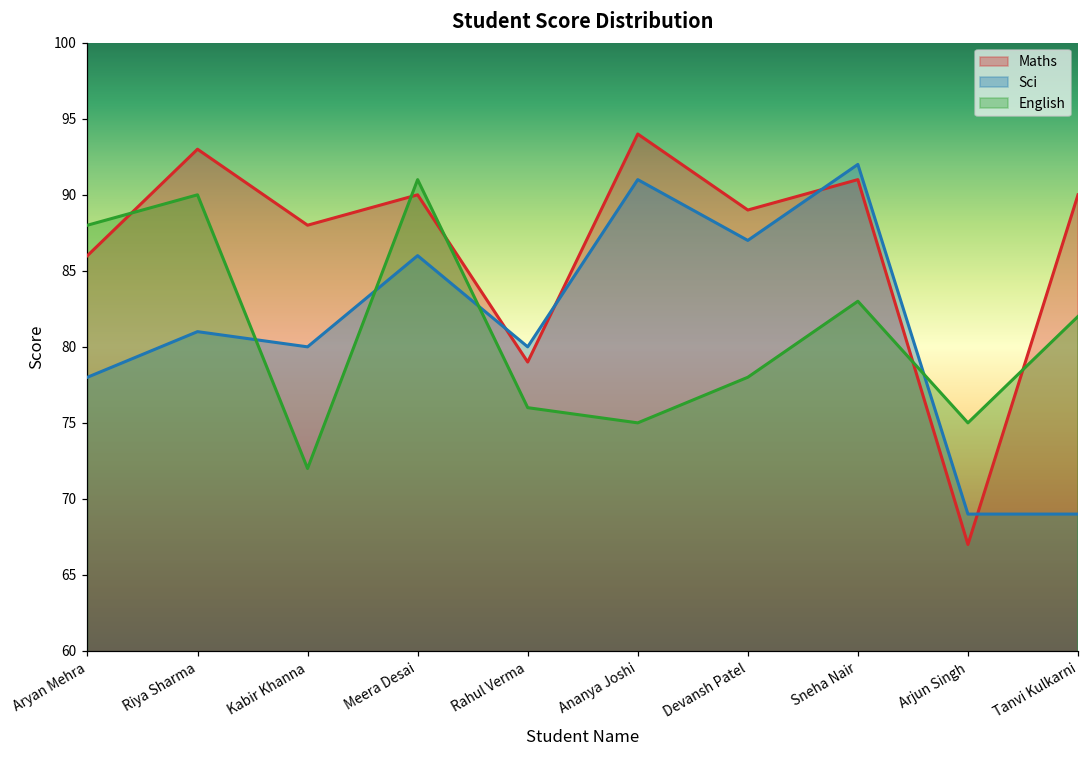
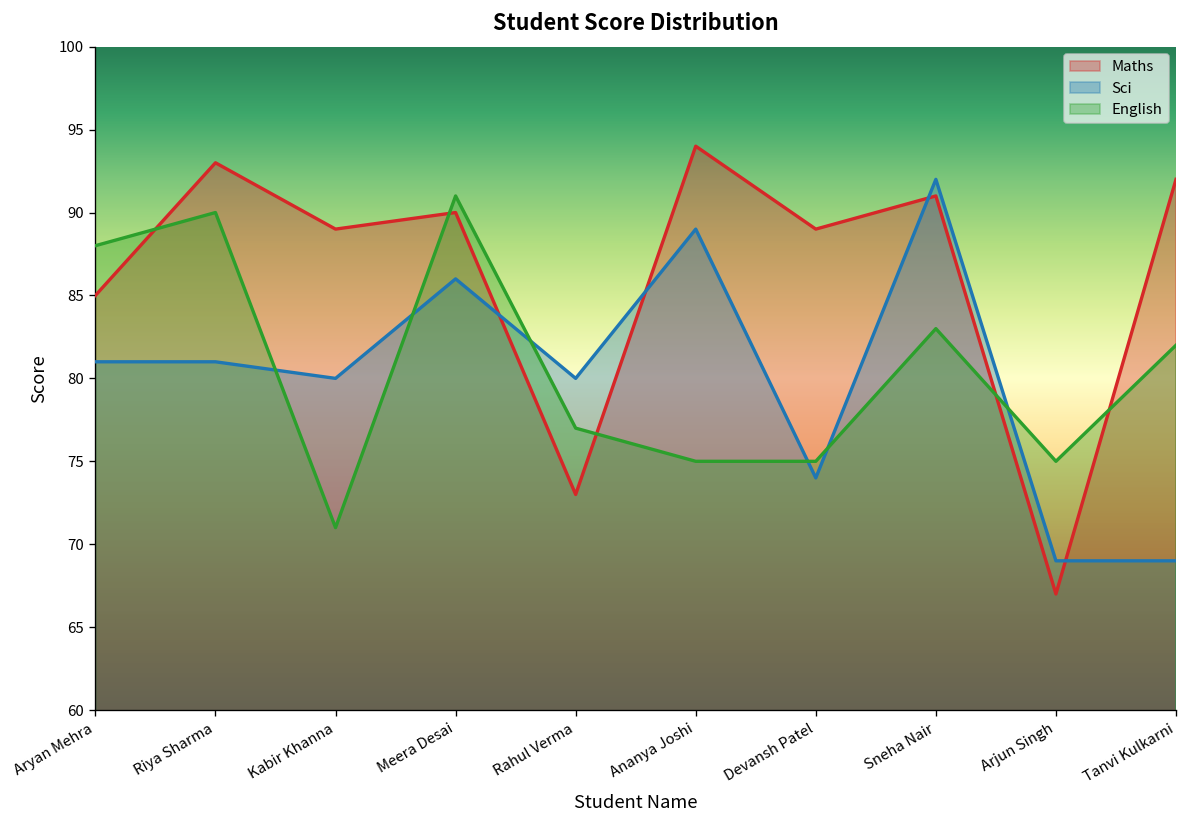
Maths, Aryan Mehra: 86 -> 85
Sci, Aryan Mehra: 78 -> 81
Maths, Kabir Khanna: 88 -> 89
English, Kabir Khanna: 72 -> 71
Maths, Rahul Verma: 79 -> 73
English, Rahul Verma: 76 -> 77
Sci, Ananya Joshi: 91 -> 89
Sci, Devansh Patel: 87 -> 74
English, Devansh Patel: 78 -> 75
Maths, Tanvi Kulkarni: 90 -> 92
